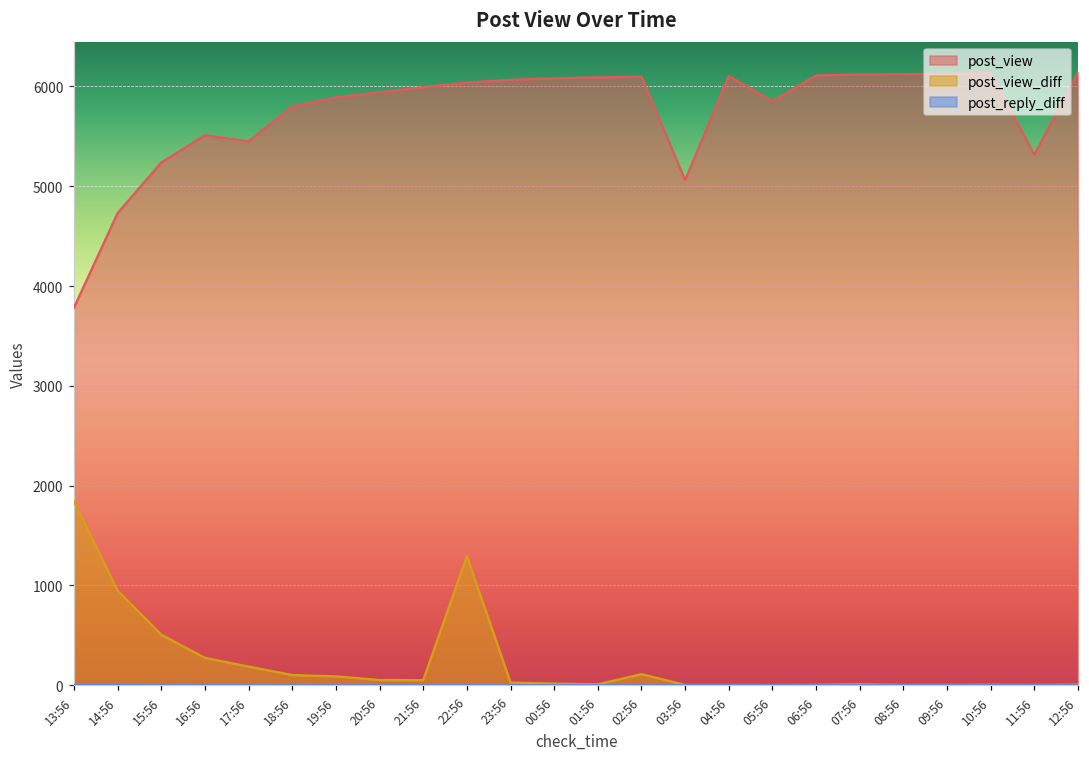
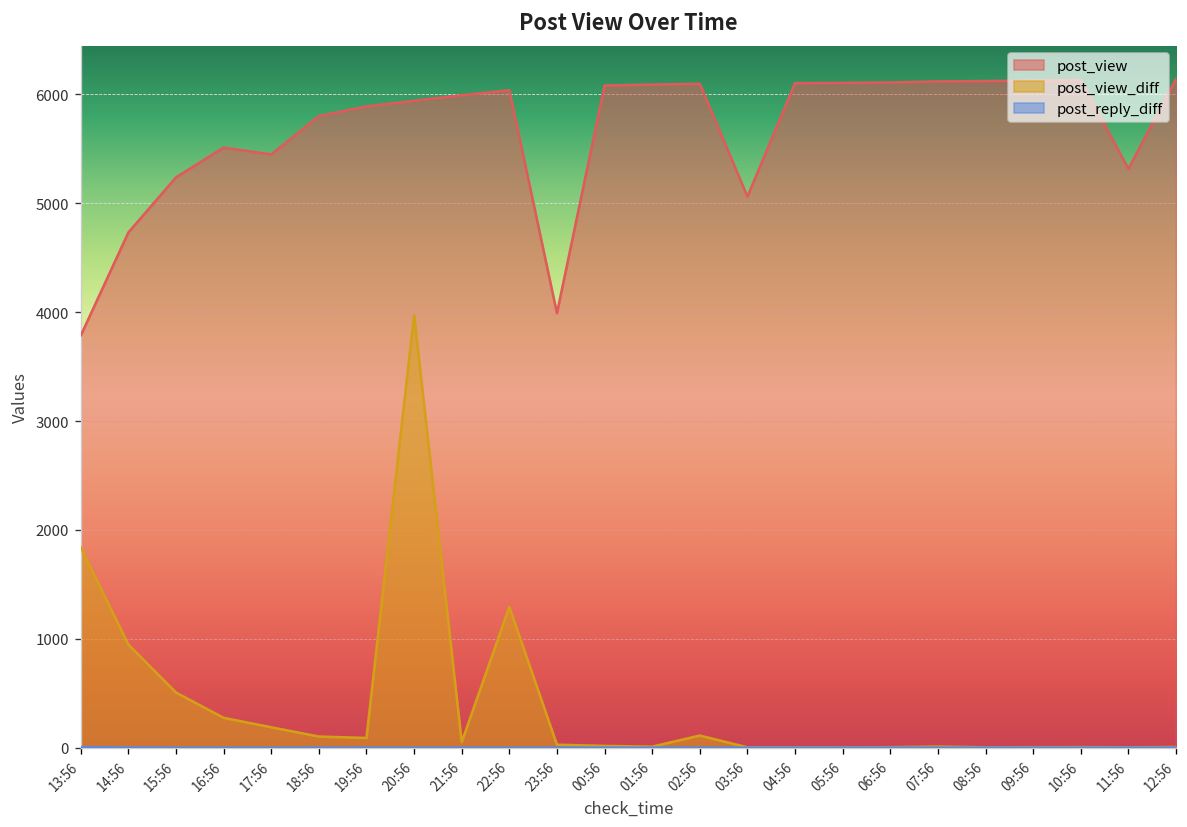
post_view_diff, 20:56: 100 -> 4000
post_view, 23:56: 6100 -> 4000
post_view, 05:56: 5900 -> 6100
